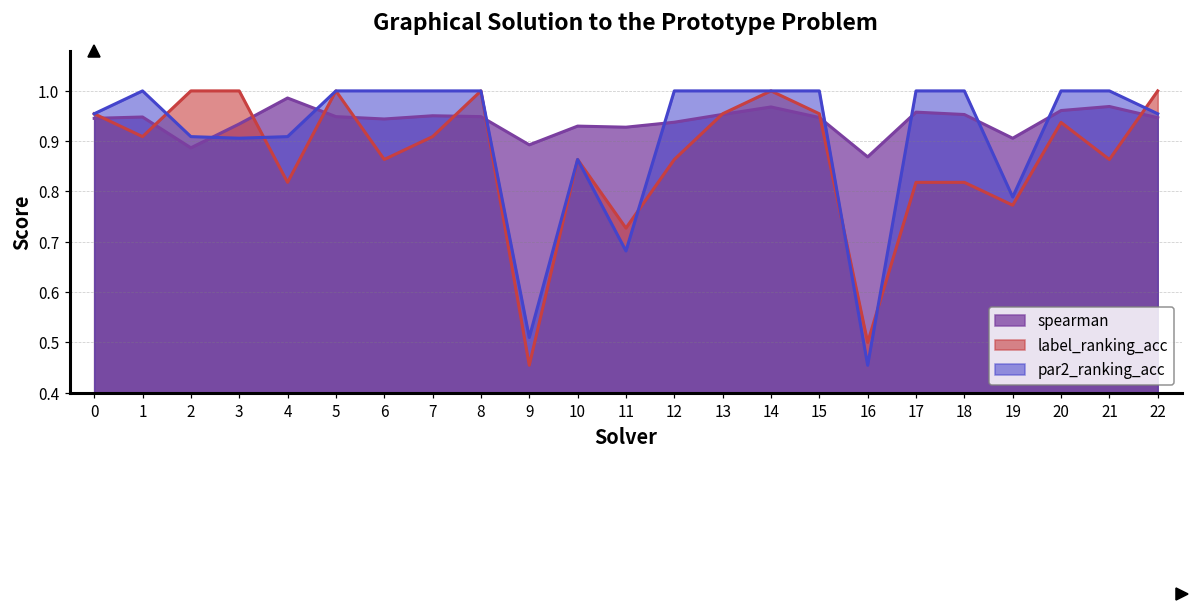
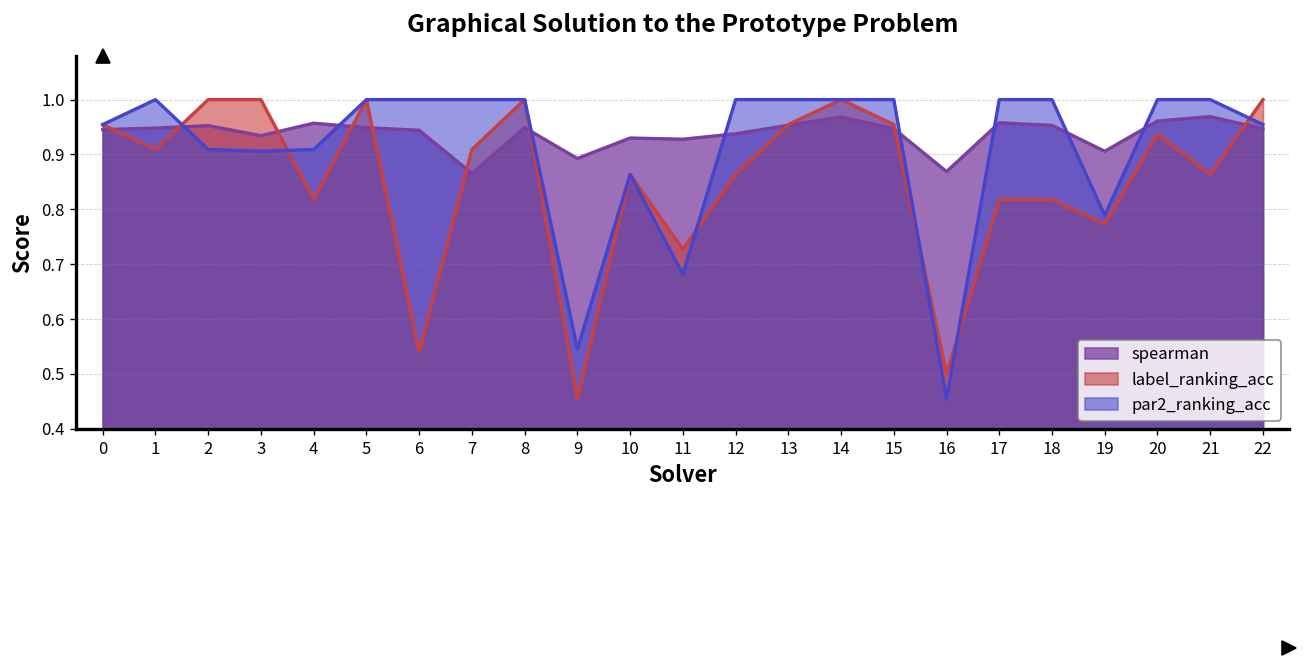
spearman, 2: 0.89 -> 0.95
spearman, 4: 0.99 -> 0.96
label_ranking_acc, 6: 0.86 -> 0.54
spearman, 7: 0.95 -> 0.87
par2_ranking_acc, 9: 0.51 -> 0.55
